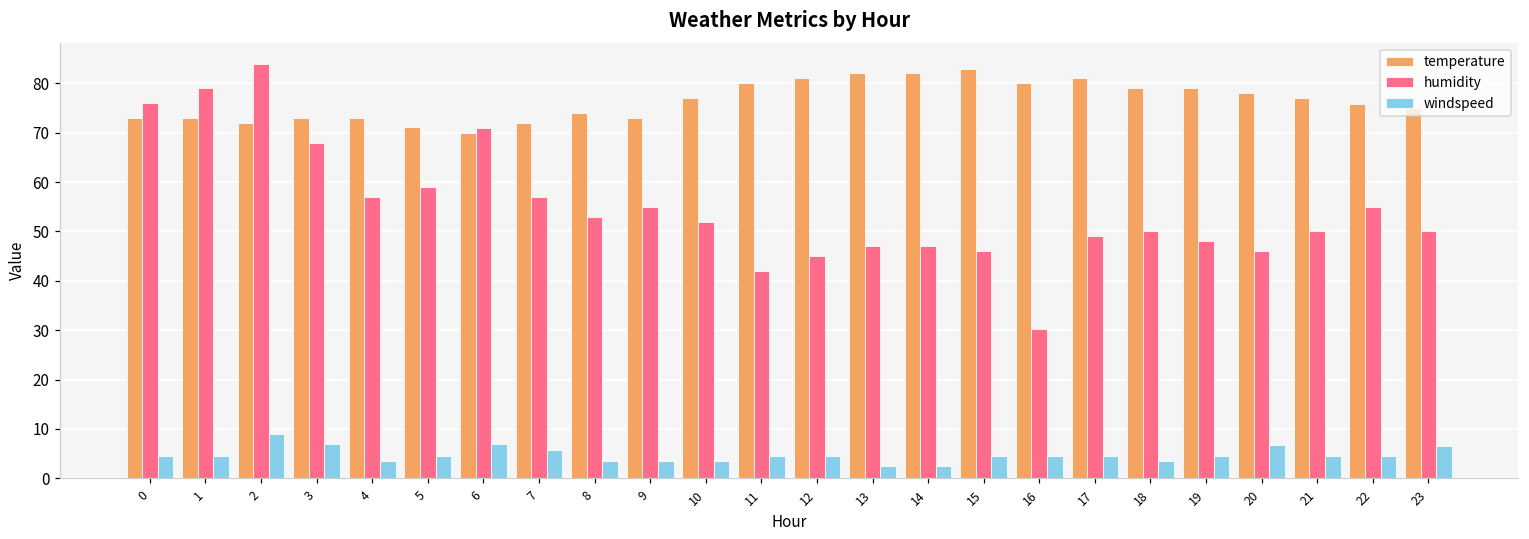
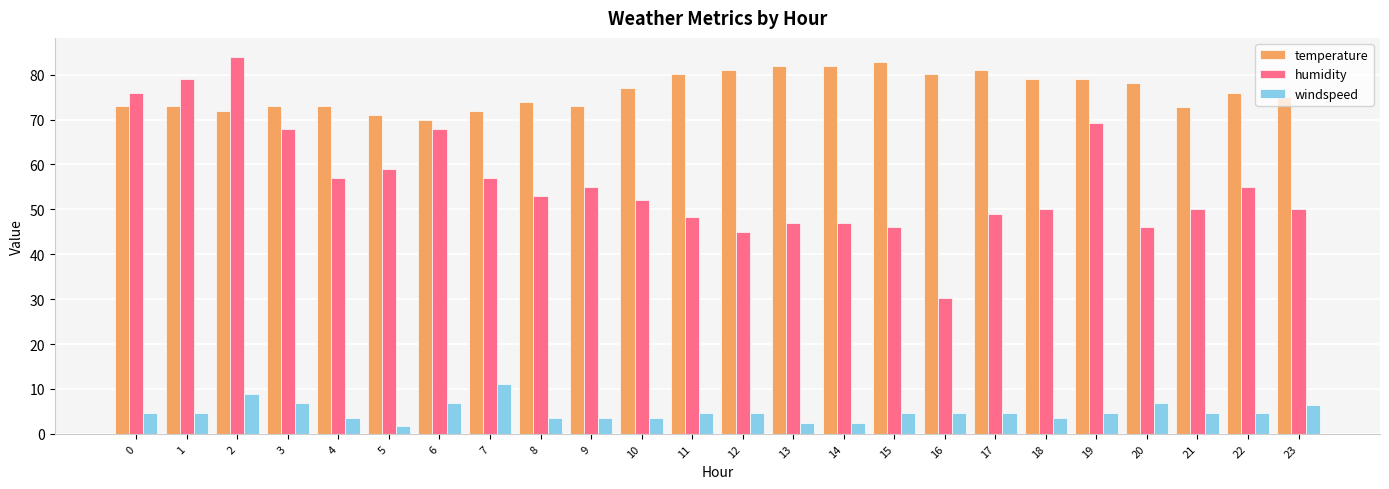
windspeed, 5: 5 -> 2
humidity, 6: 71 -> 68
windspeed, 7: 6 -> 11
humidity, 11: 42 -> 48
humidity, 19: 48 -> 69
temperature, 21: 77 -> 73
